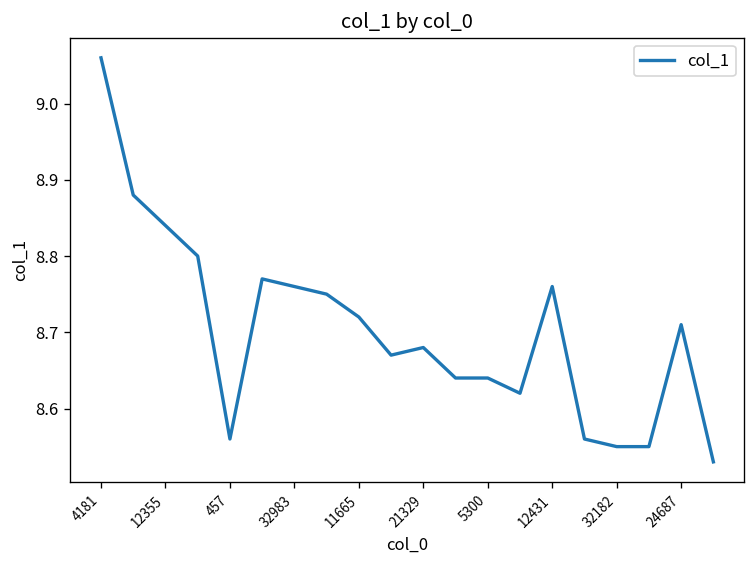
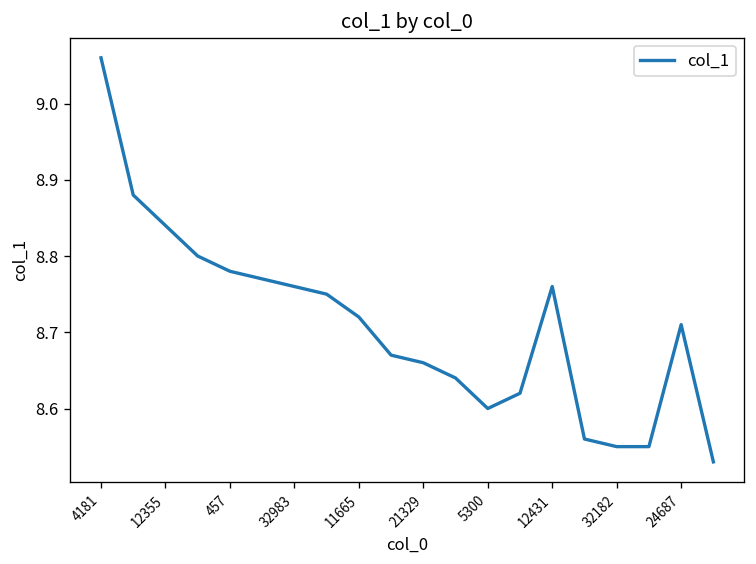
457: 8.56 -> 8.78
21329: 8.68 -> 8.66
5300: 8.64 -> 8.60
